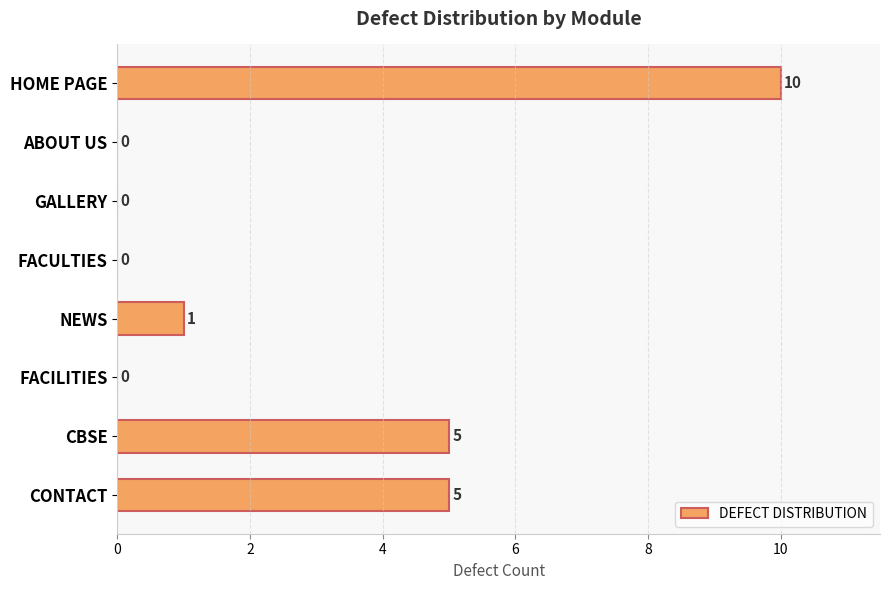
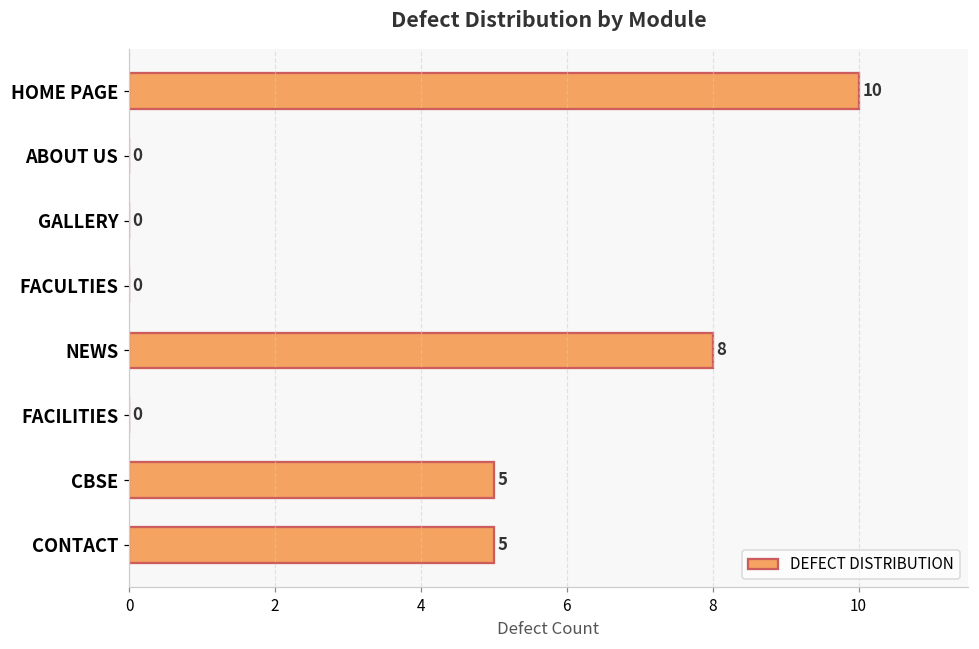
NEWS: 1 -> 8
